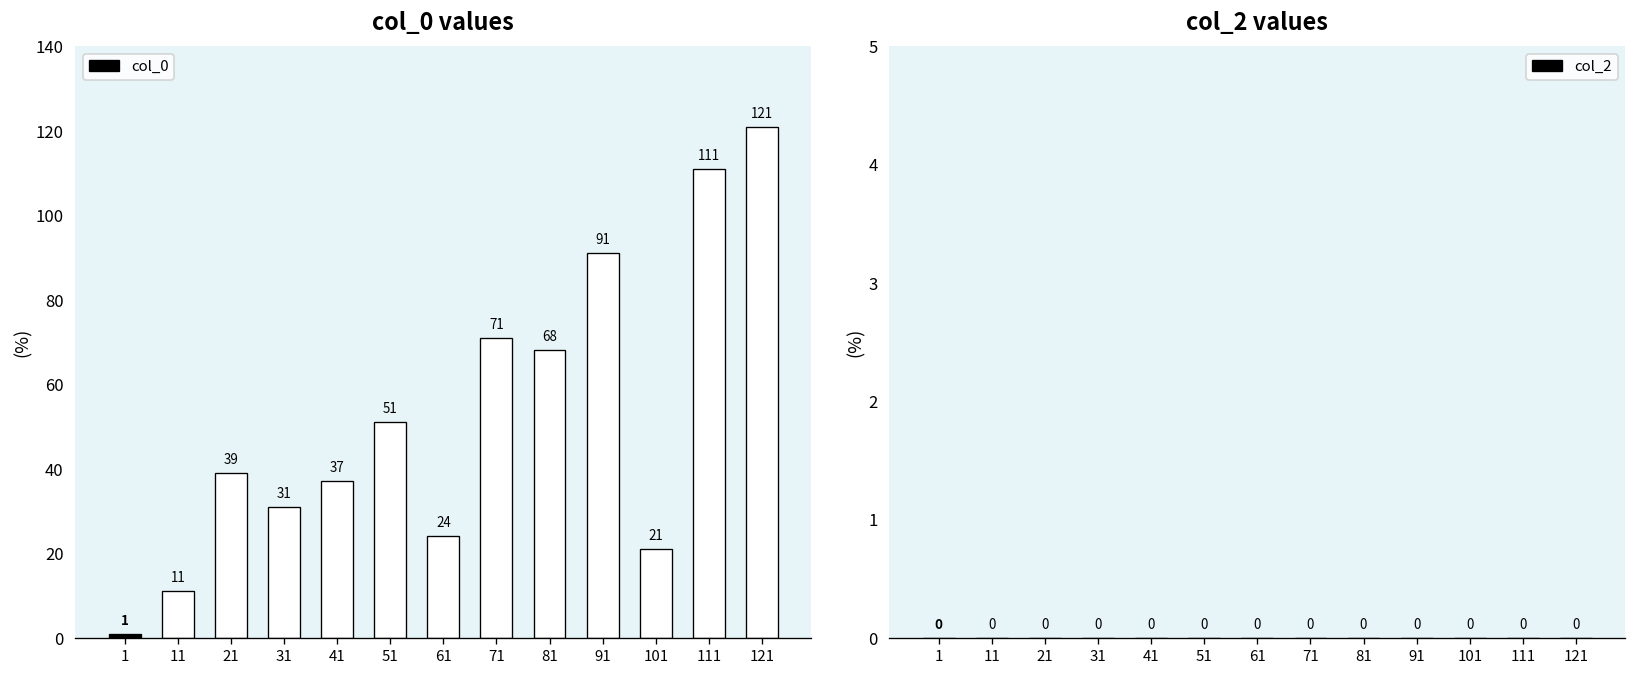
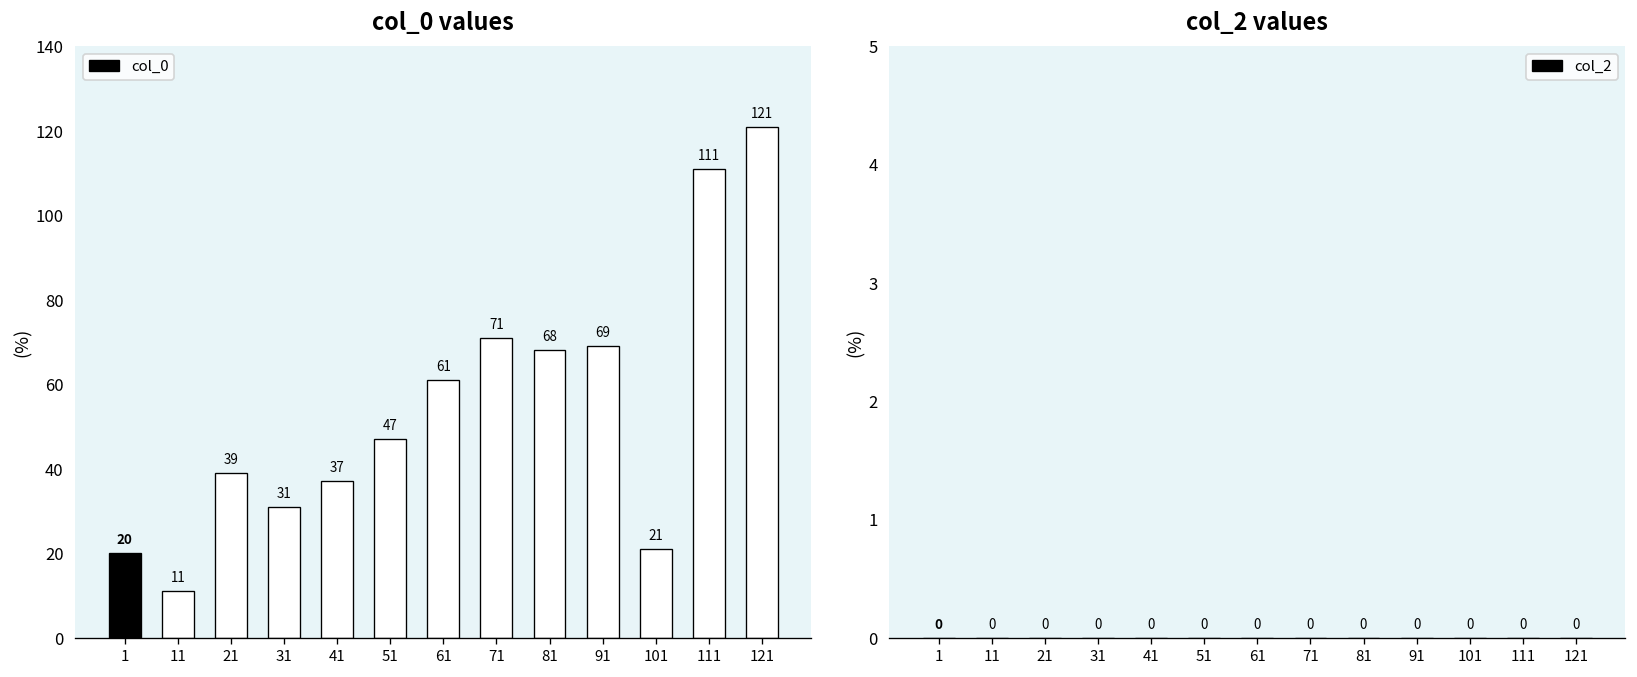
col_0 values, 1: 1 -> 20
col_0 values, 51: 51 -> 47
col_0 values, 61: 24 -> 61
col_0 values, 91: 91 -> 69
